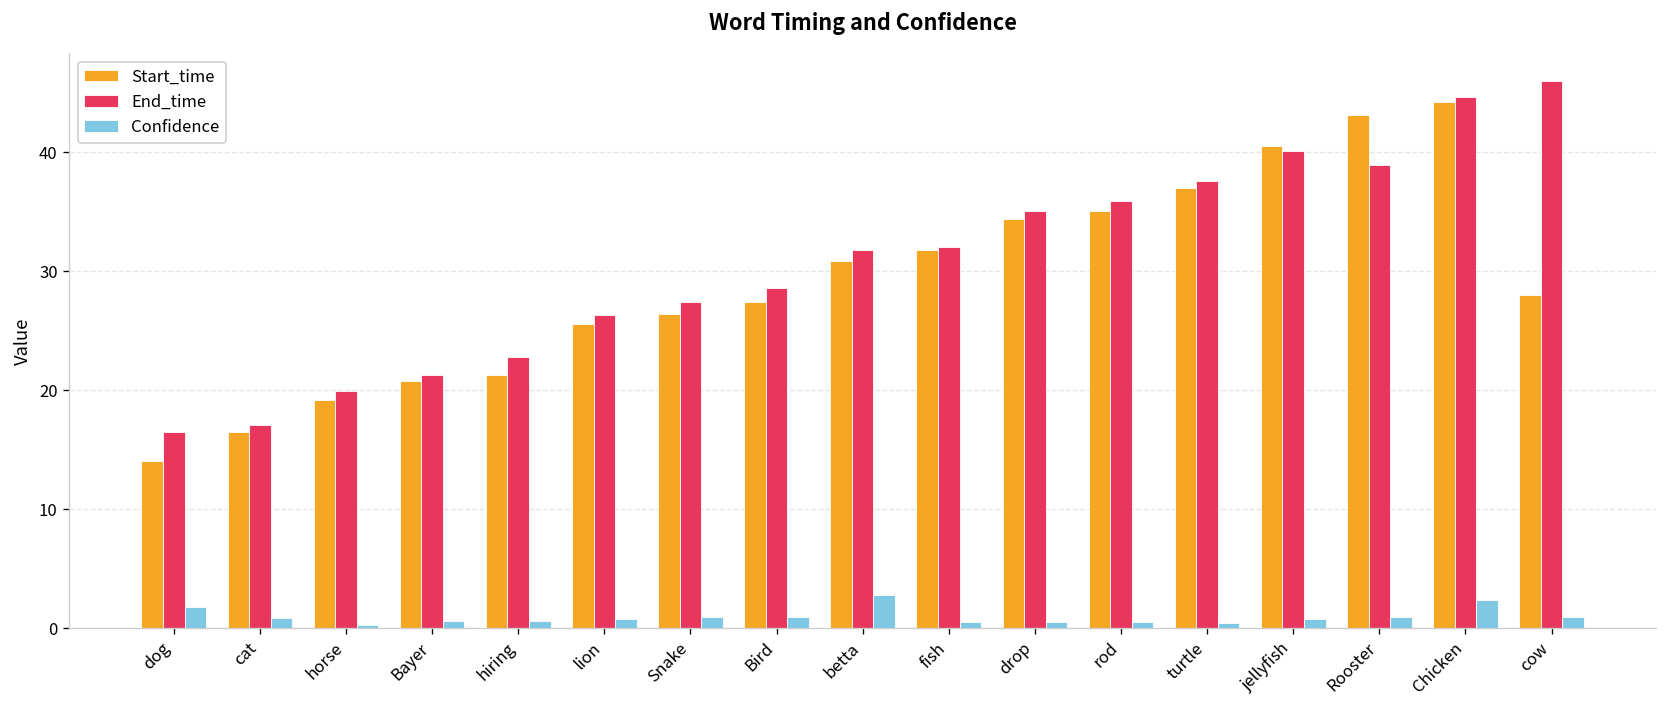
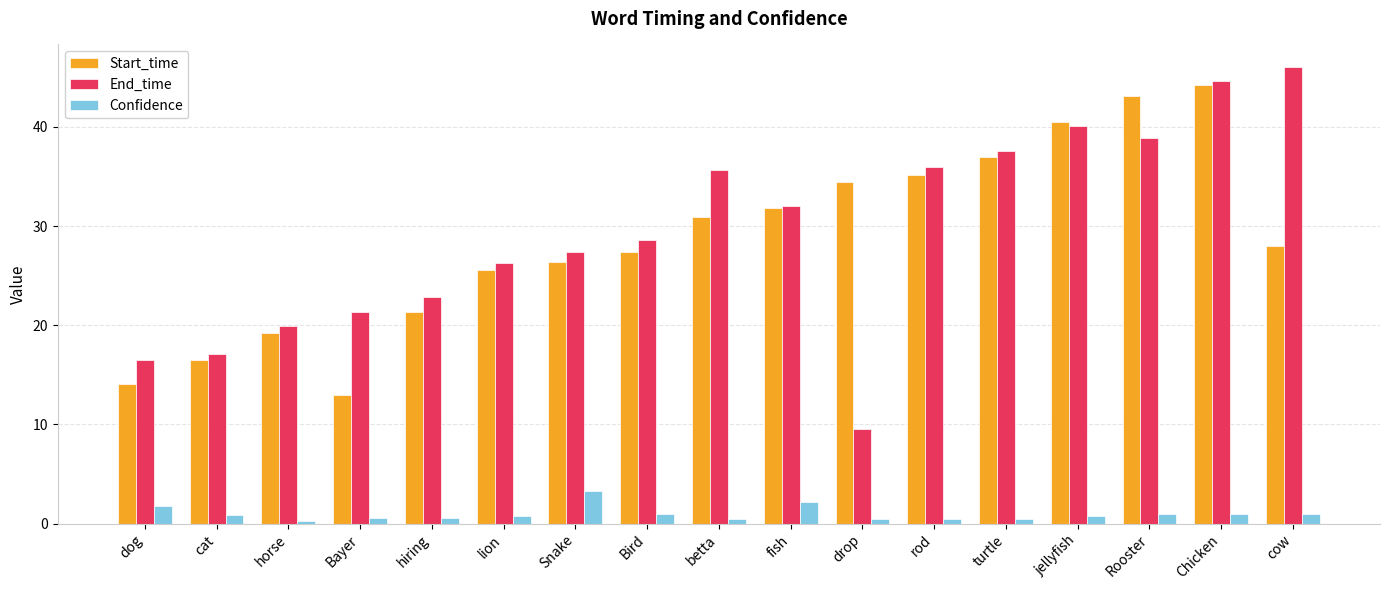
Start_time, Bayer: 21 -> 13
Confidence, Snake: 1 -> 3
End_time, betta: 32 -> 36
Confidence, betta: 3 -> 1
Confidence, fish: 1 -> 2
End_time, drop: 35 -> 10
Confidence, Chicken: 2 -> 1
